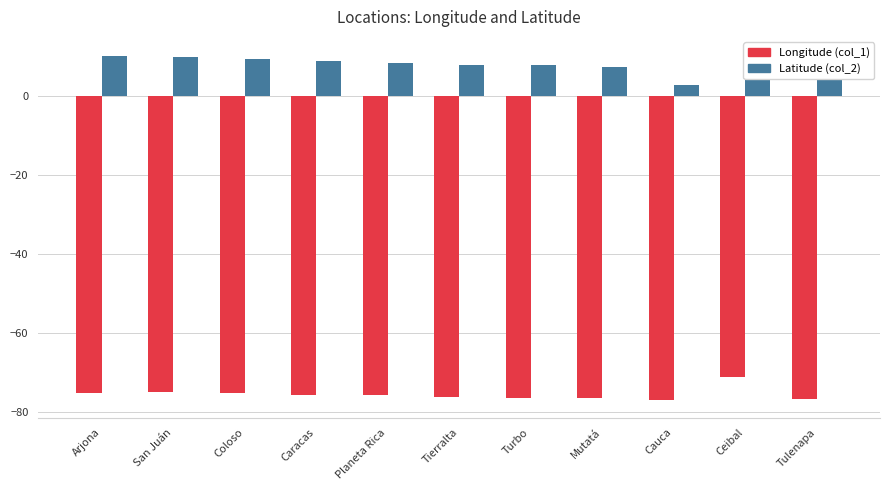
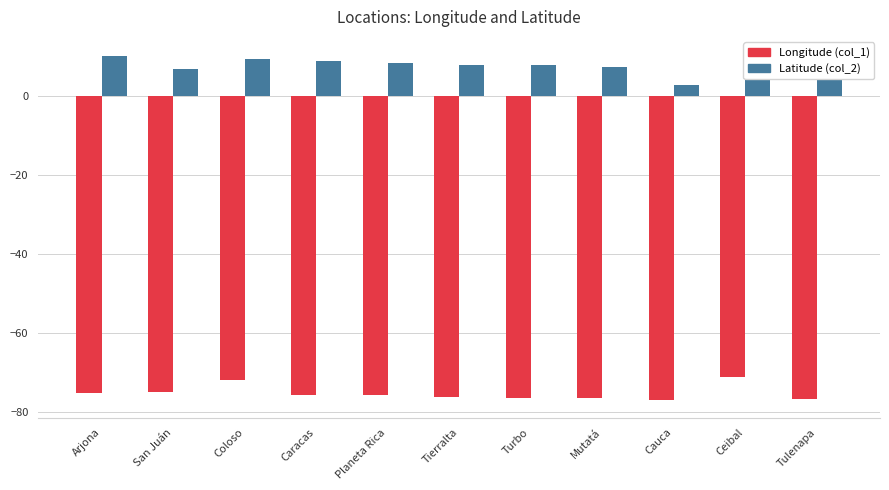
Latitude (col_2), San Juán: 10 -> 7
Longitude (col_1), Coloso: -75 -> -72
